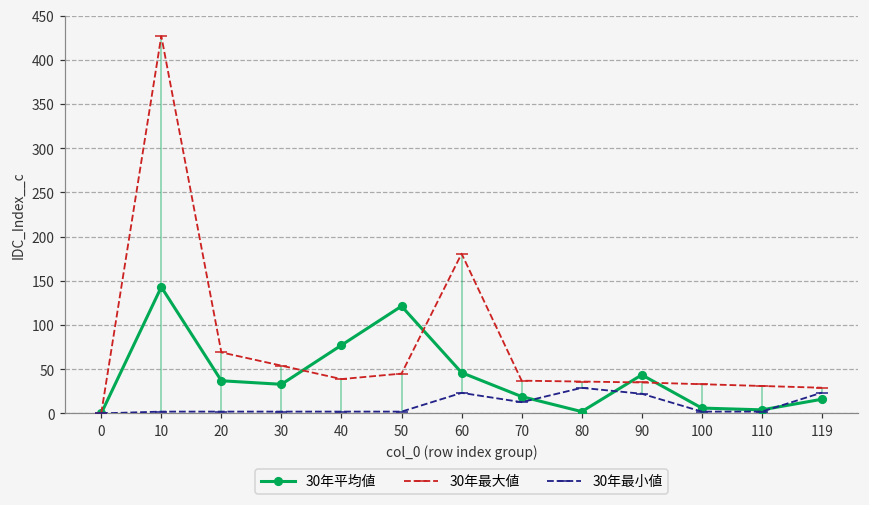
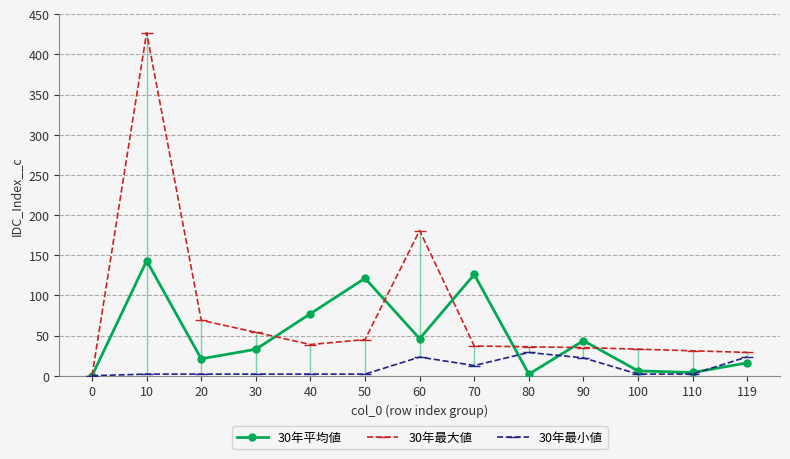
30年平均値, 20: 40 -> 20
30年平均値, 70: 20 -> 130
